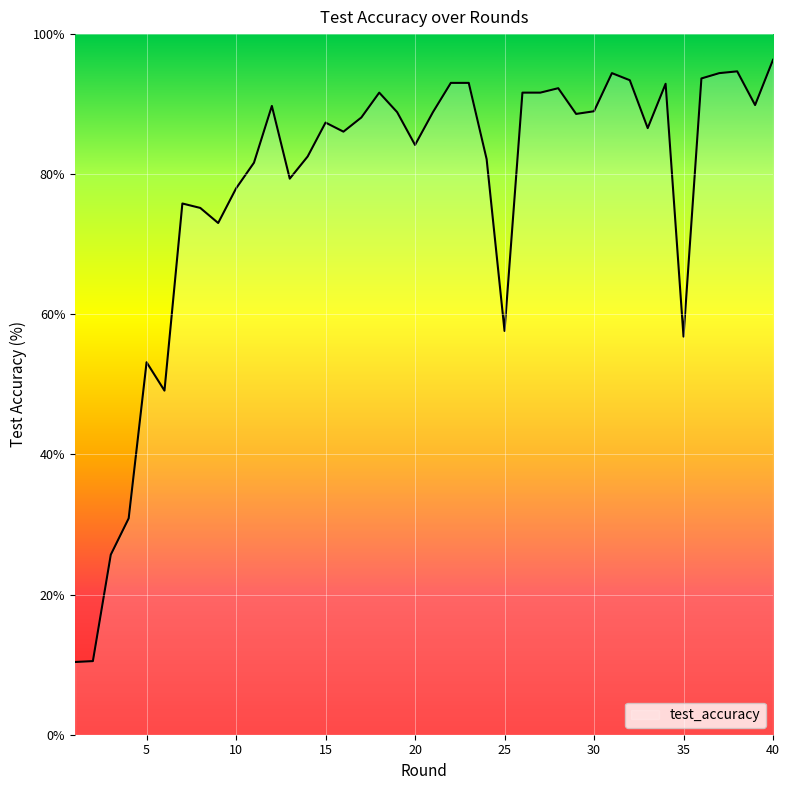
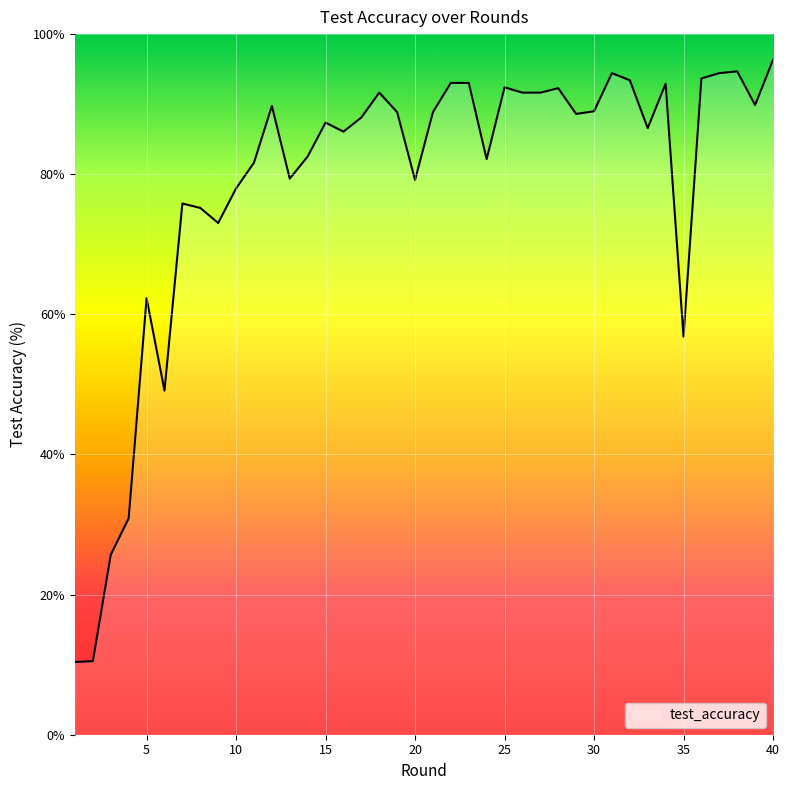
5: 53% -> 62%
20: 84% -> 79%
25: 58% -> 92%
